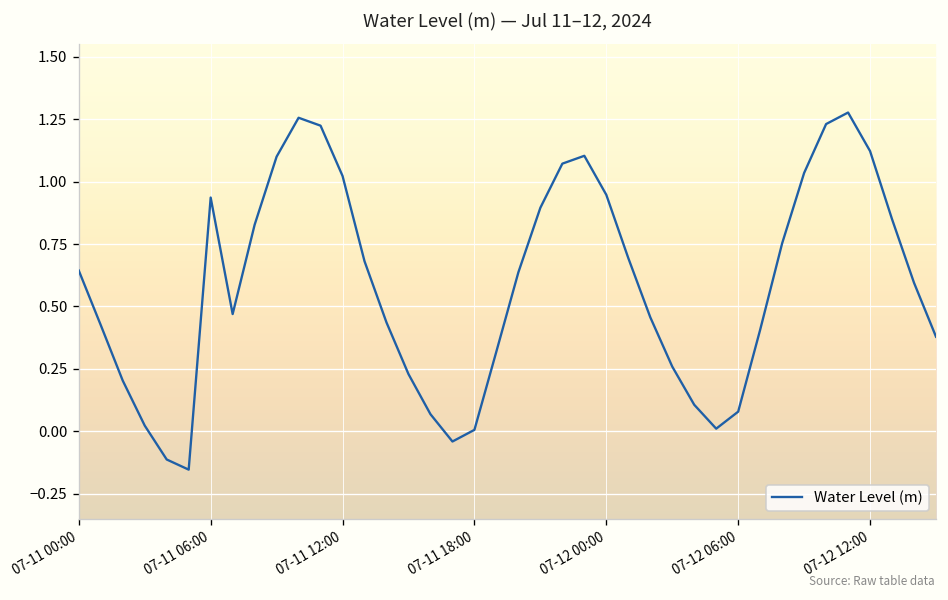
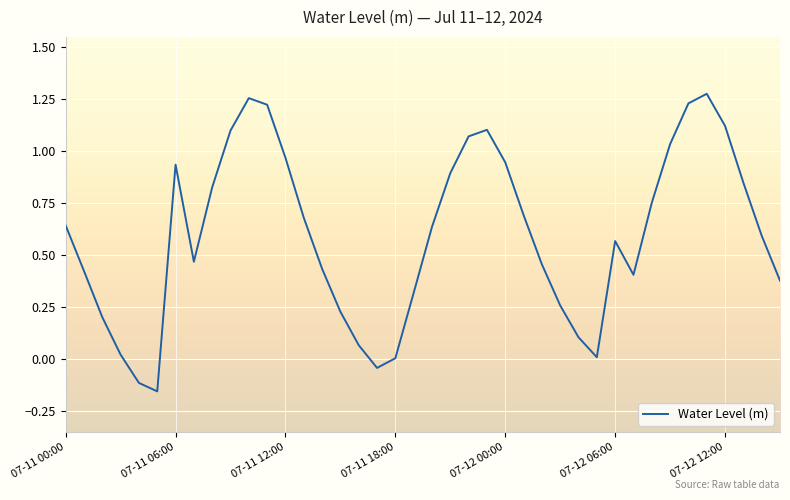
07-11 12:00: 1.02 -> 0.97
07-12 06:00: 0.08 -> 0.57
